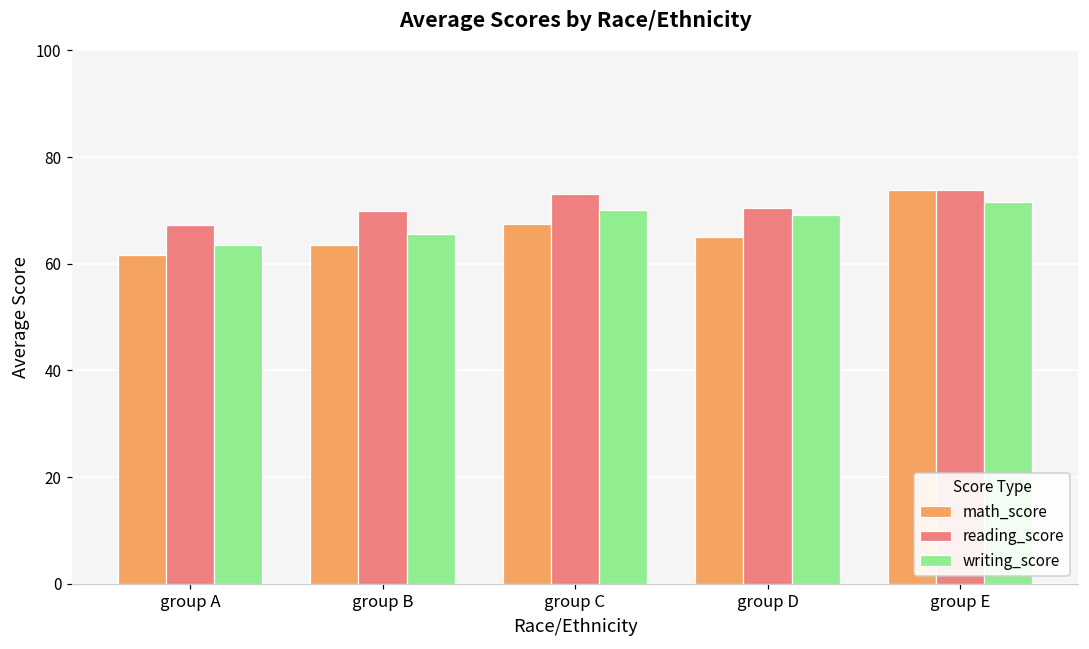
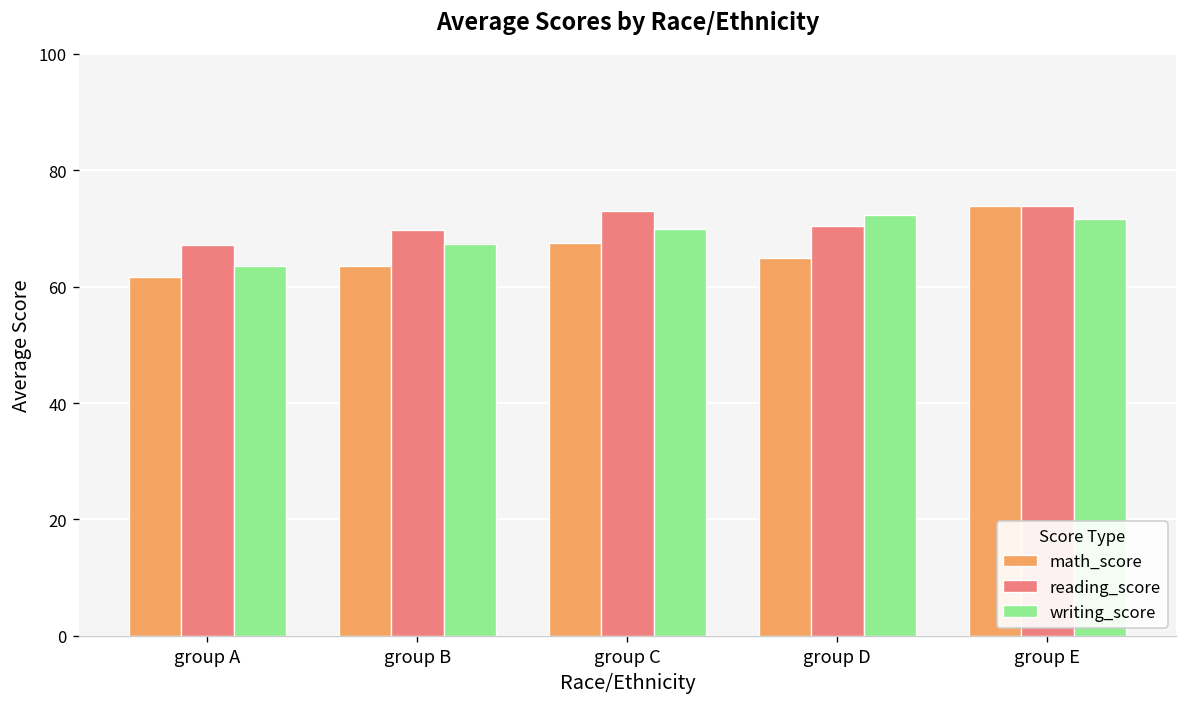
writing_score, group B: 66 -> 67
writing_score, group D: 69 -> 72
